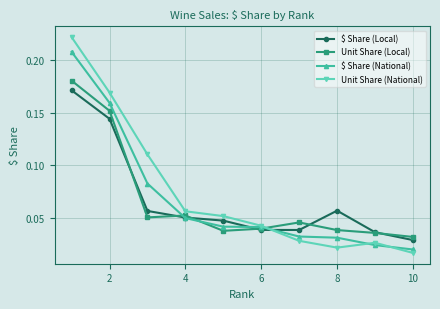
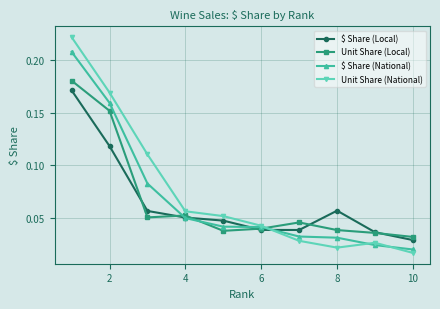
$ Share (Local), 2: 0.144 -> 0.118
